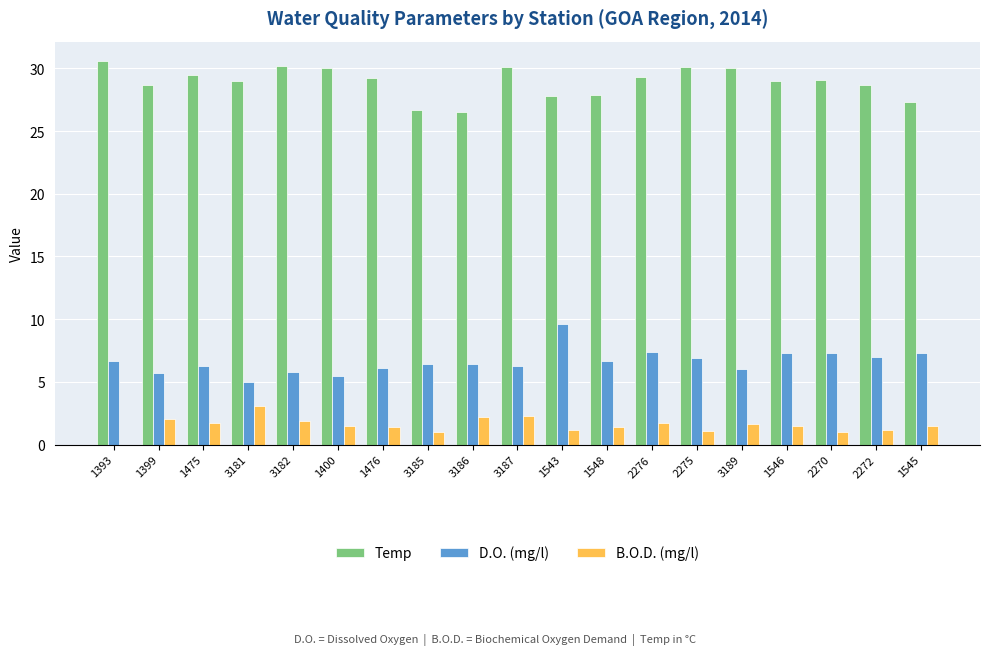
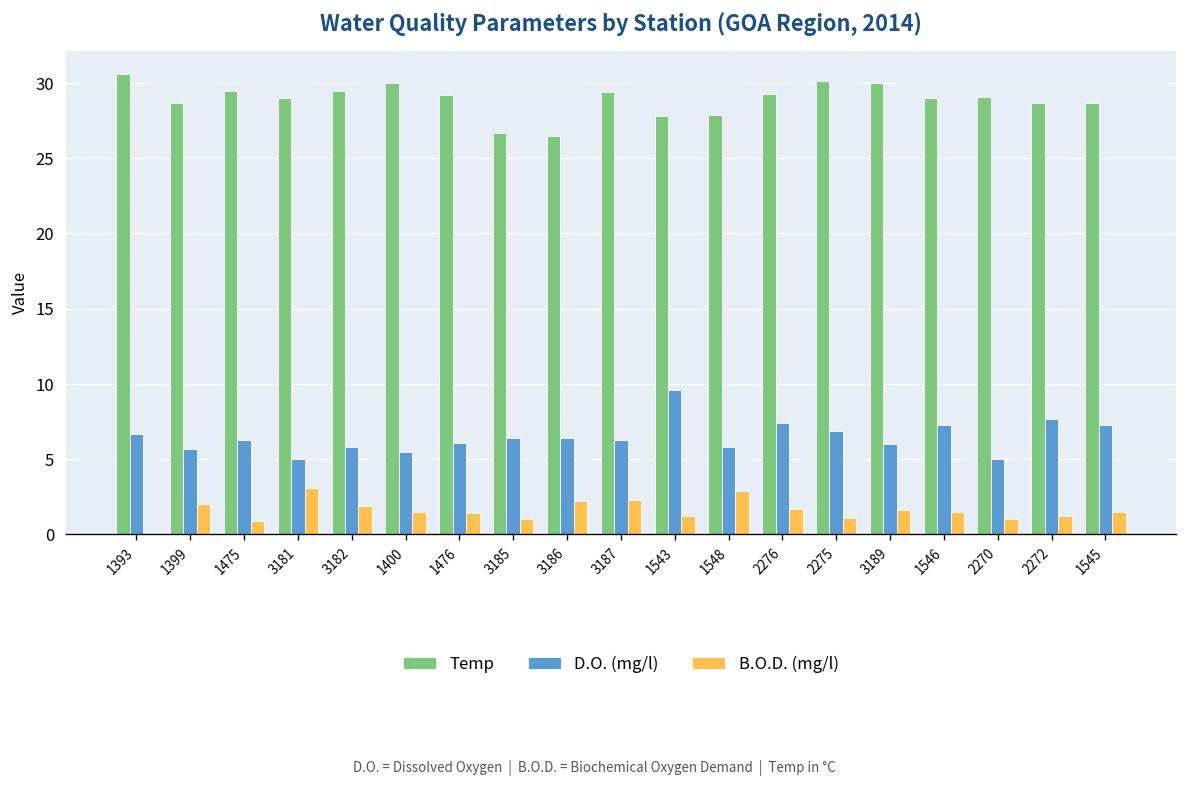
B.O.D. (mg/l), 1475: 1.7 -> 0.9
Temp, 3182: 30.2 -> 29.5
Temp, 3187: 30.1 -> 29.4
D.O. (mg/l), 1548: 6.7 -> 5.8
B.O.D. (mg/l), 1548: 1.4 -> 2.9
D.O. (mg/l), 2270: 7.3 -> 5.0
D.O. (mg/l), 2272: 7.0 -> 7.7
Temp, 1545: 27.3 -> 28.7
